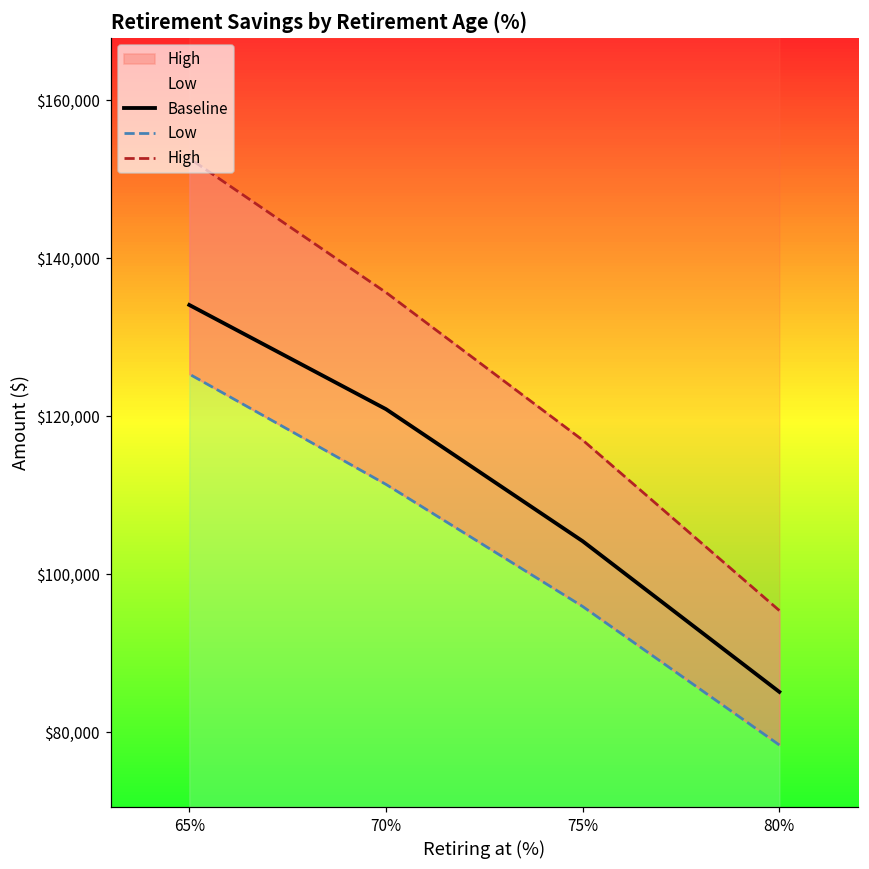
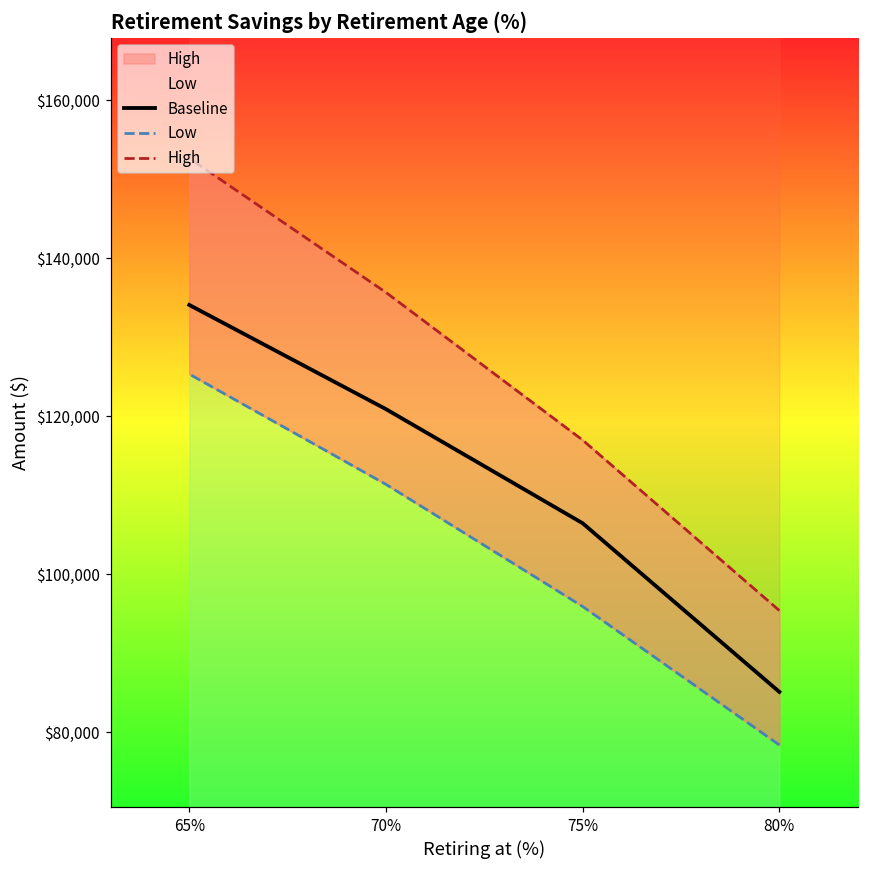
Baseline, 75%: $104,000 -> $106,000
